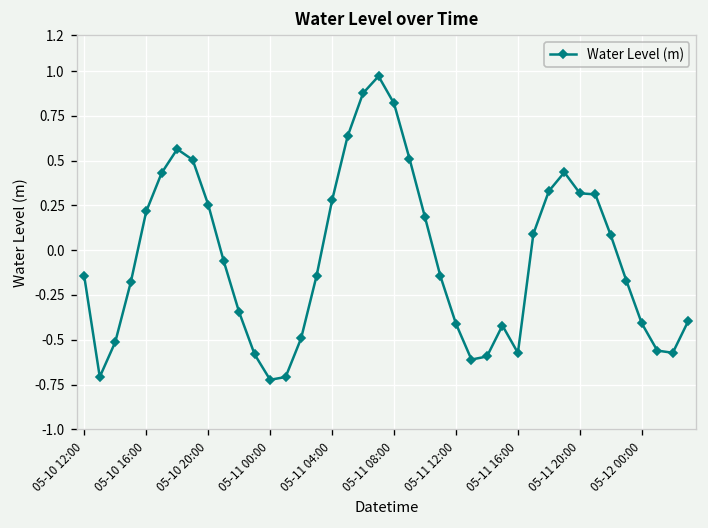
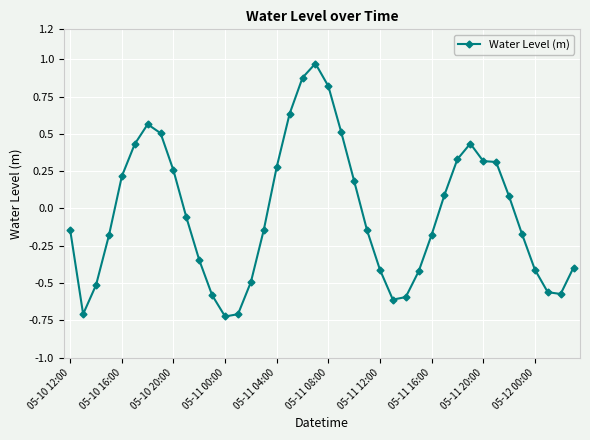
05-11 16:00: -0.57 -> -0.18
